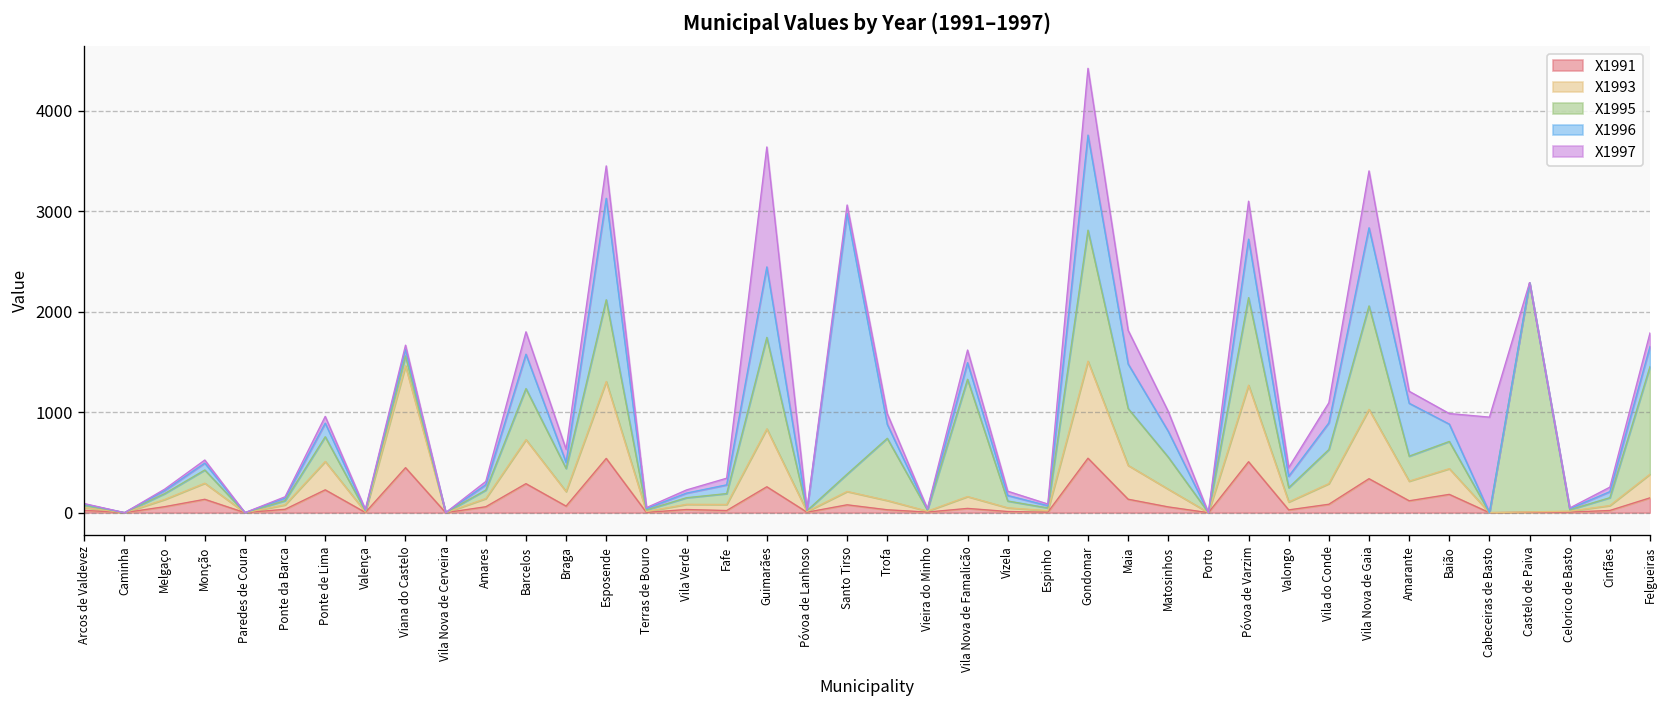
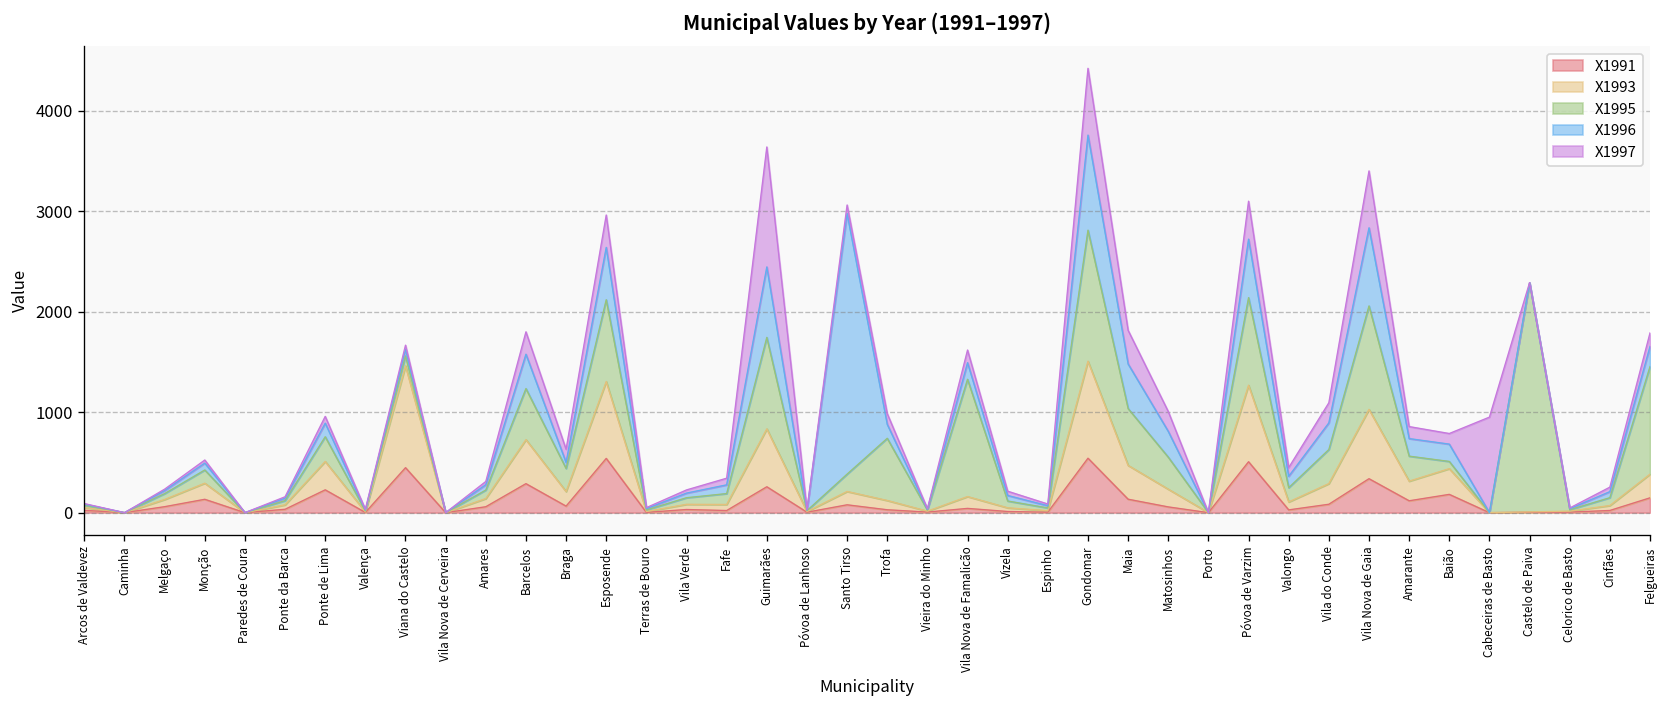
X1996, Esposende: 1000 -> 500
X1996, Amarante: 500 -> 200
X1995, Baião: 300 -> 100
